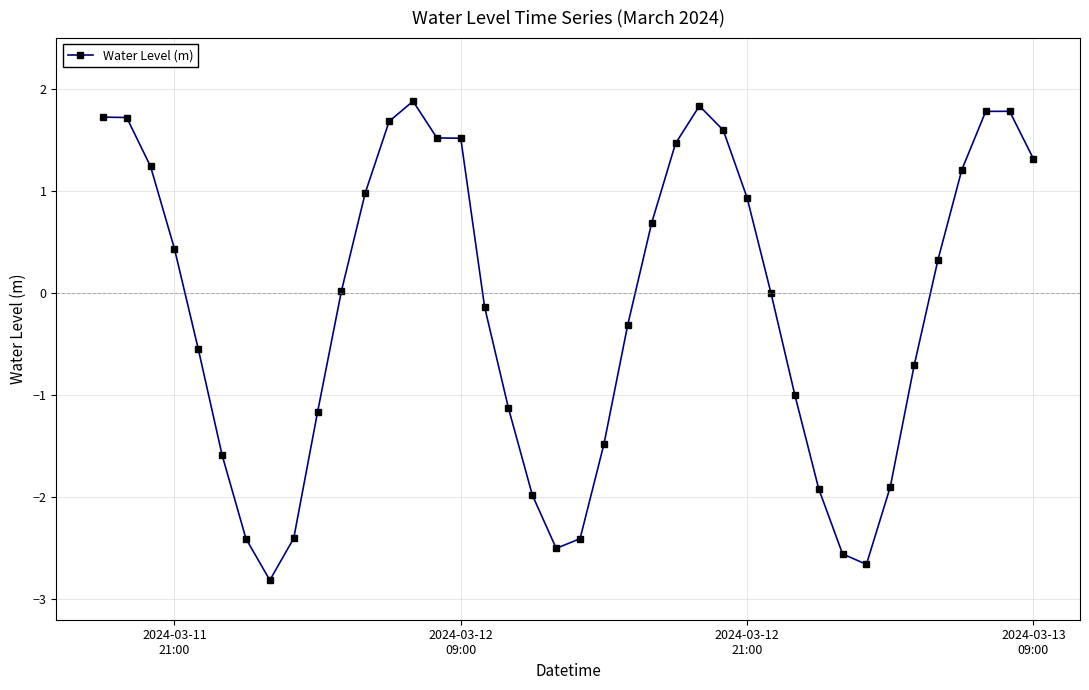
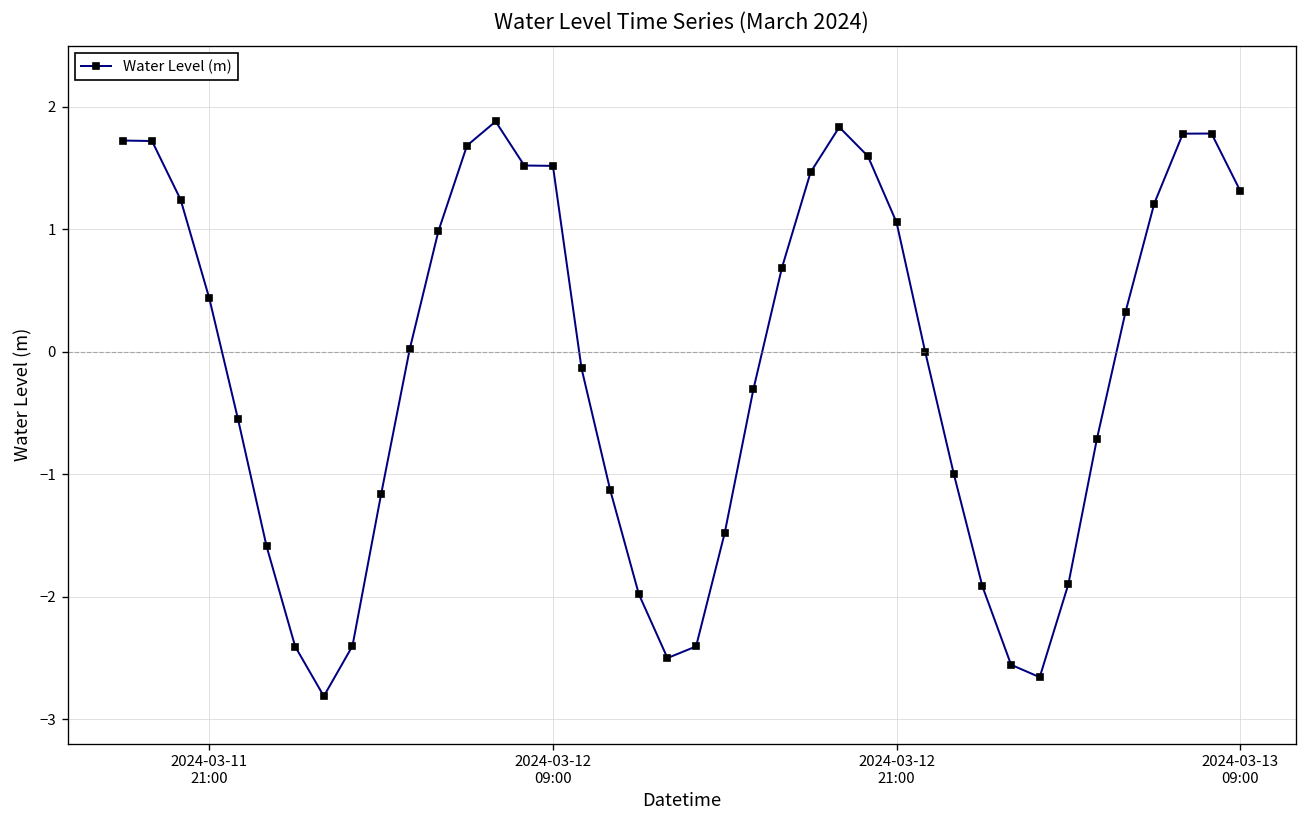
2024-03-12 21:00: 0.93 -> 1.06
